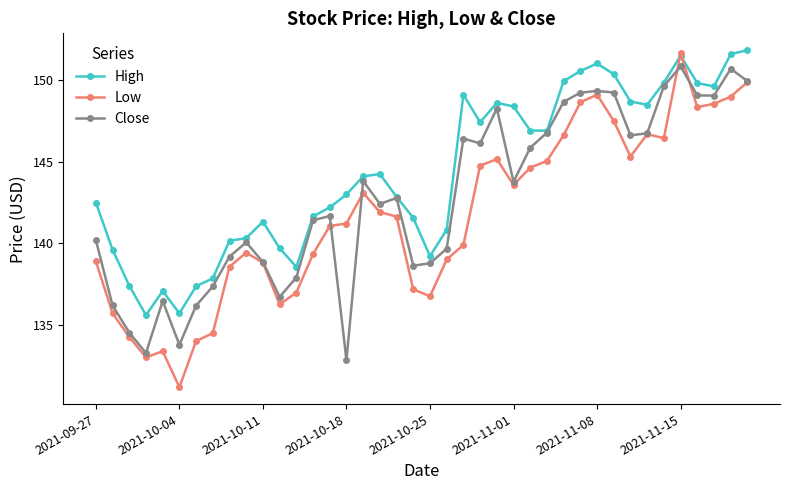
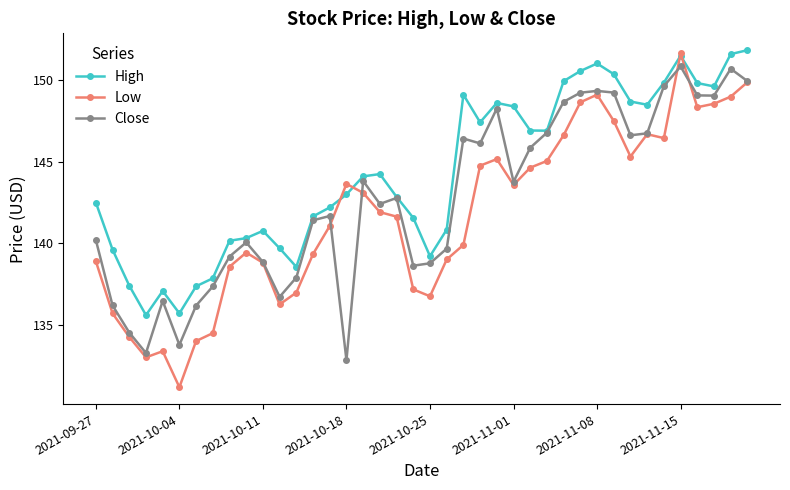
High, 2021-10-11: 141.3 -> 140.8
Low, 2021-10-18: 141.2 -> 143.6
